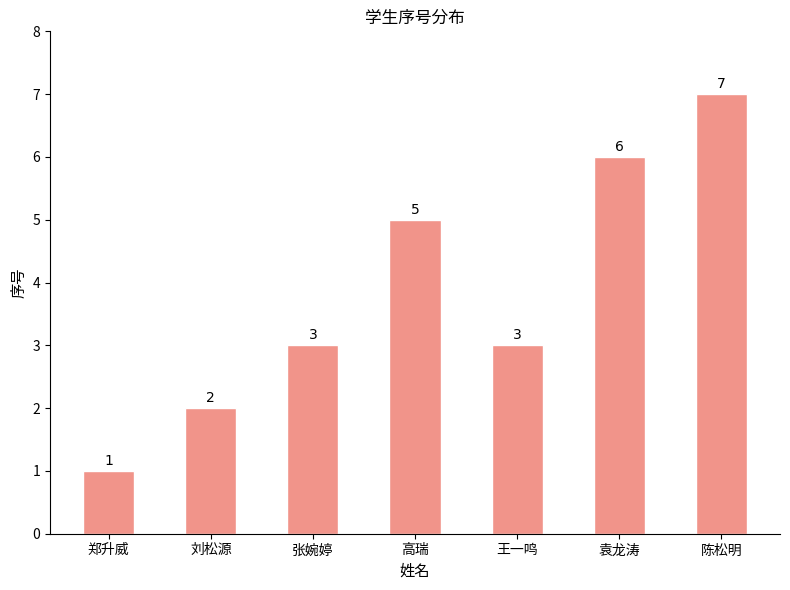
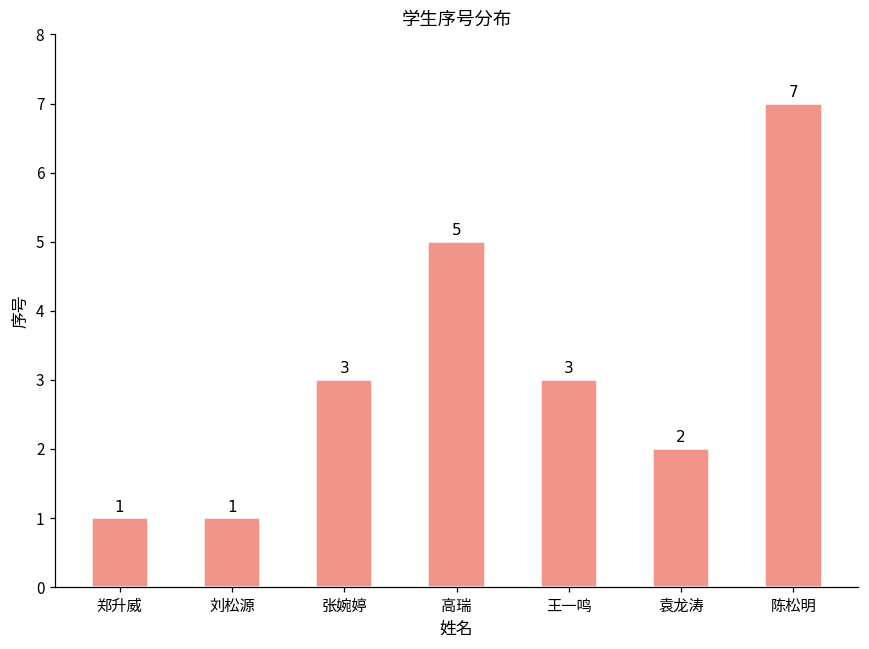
刘松源: 2 -> 1
袁龙涛: 6 -> 2
